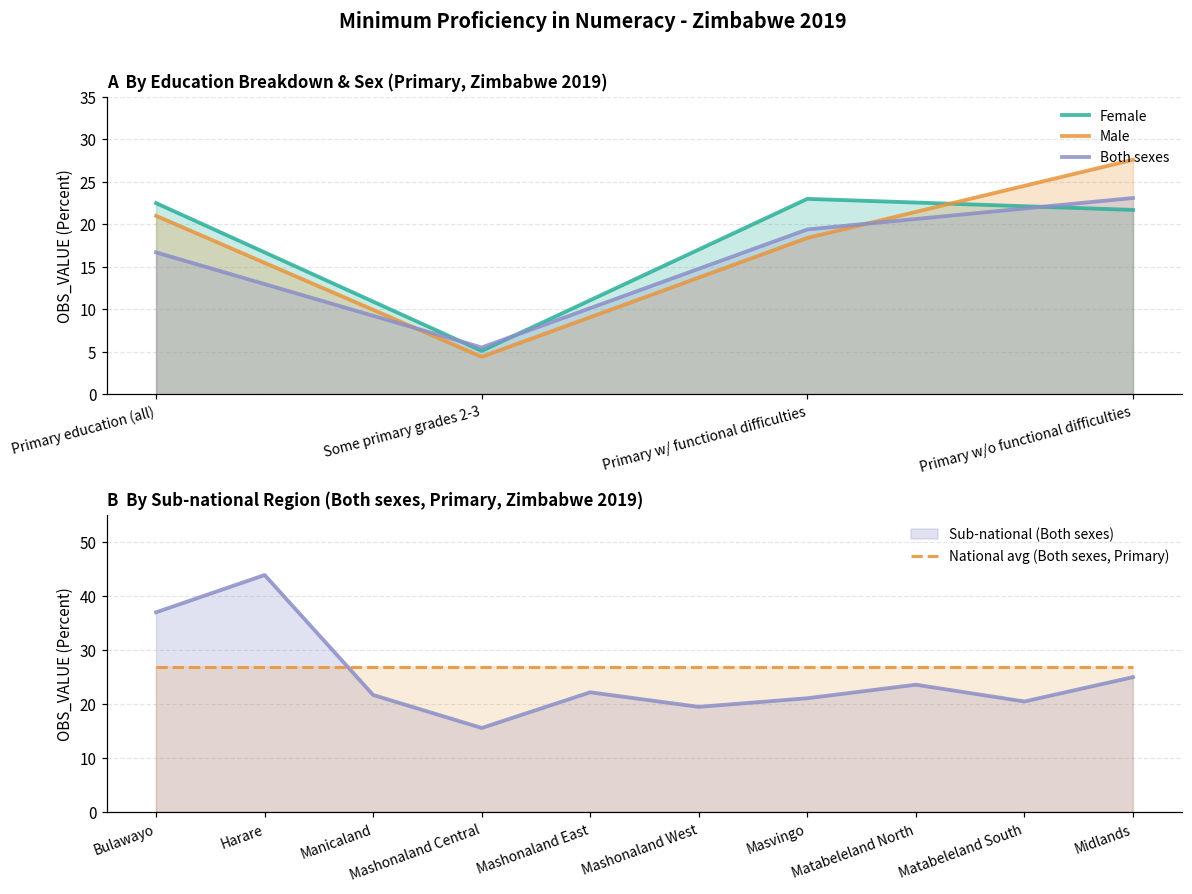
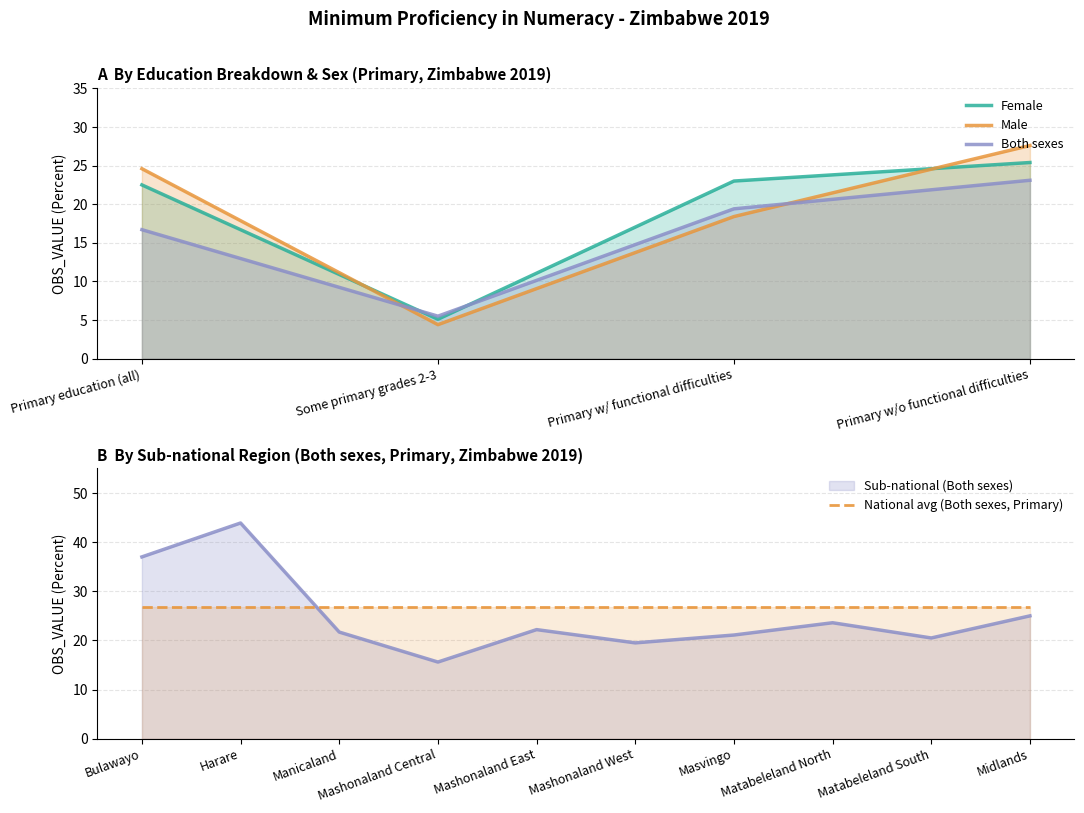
A By Education Breakdown & Sex (Primary, Zimbabwe 2019), Male, Primary education (all): 21 -> 25
A By Education Breakdown & Sex (Primary, Zimbabwe 2019), Female, Primary w/o functional difficulties: 22 -> 25
